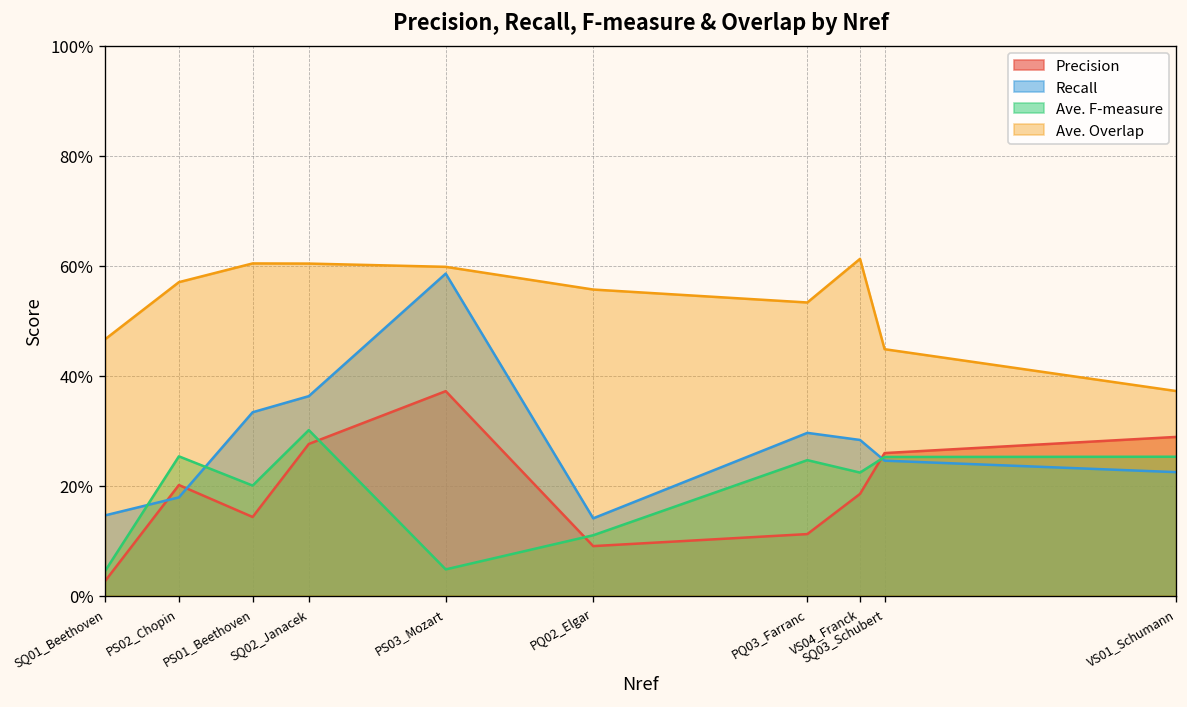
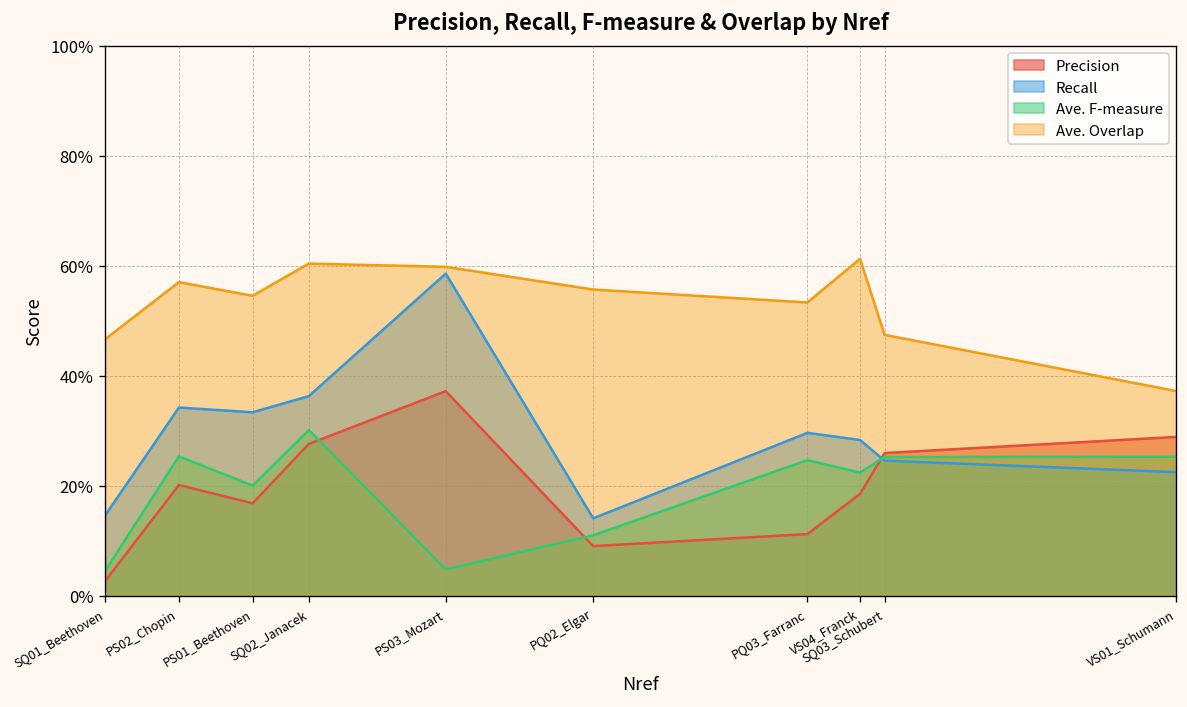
Recall, PS02_Chopin: 18% -> 34%
Precision, PS01_Beethoven: 14% -> 17%
Ave. Overlap, PS01_Beethoven: 60% -> 55%
Ave. Overlap, SQ03_Schubert: 45% -> 47%
